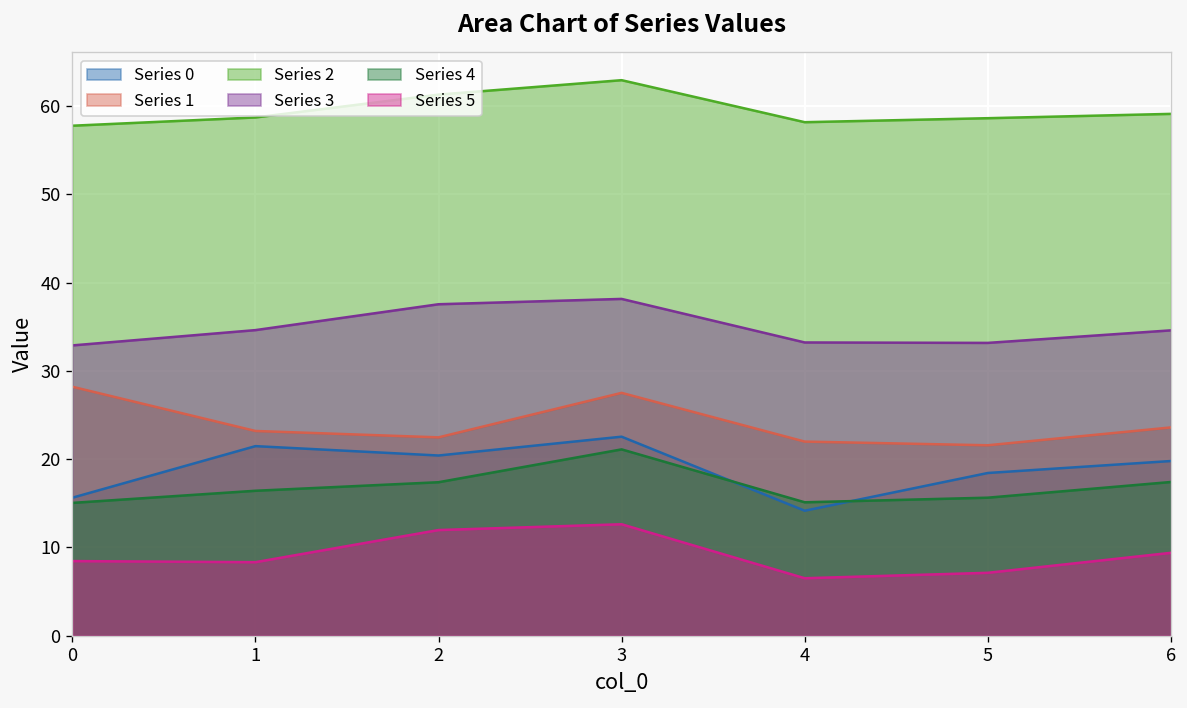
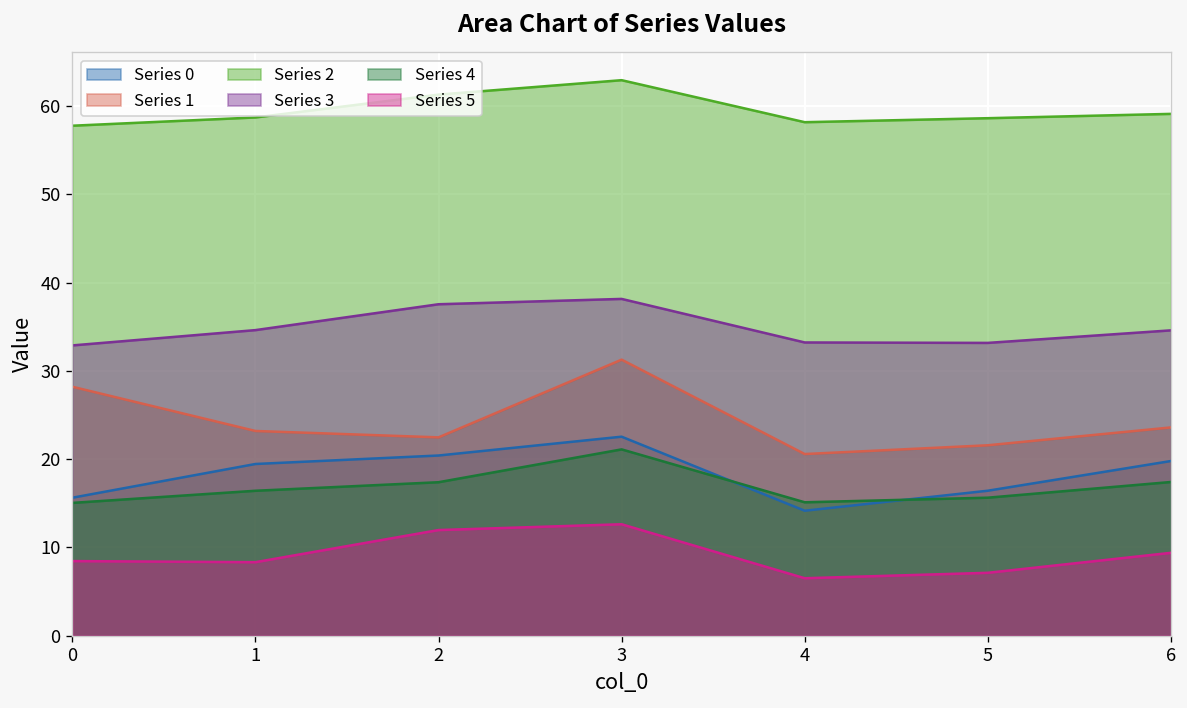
Series 0, 1: 21 -> 19
Series 1, 3: 28 -> 31
Series 1, 4: 22 -> 21
Series 0, 5: 18 -> 16
